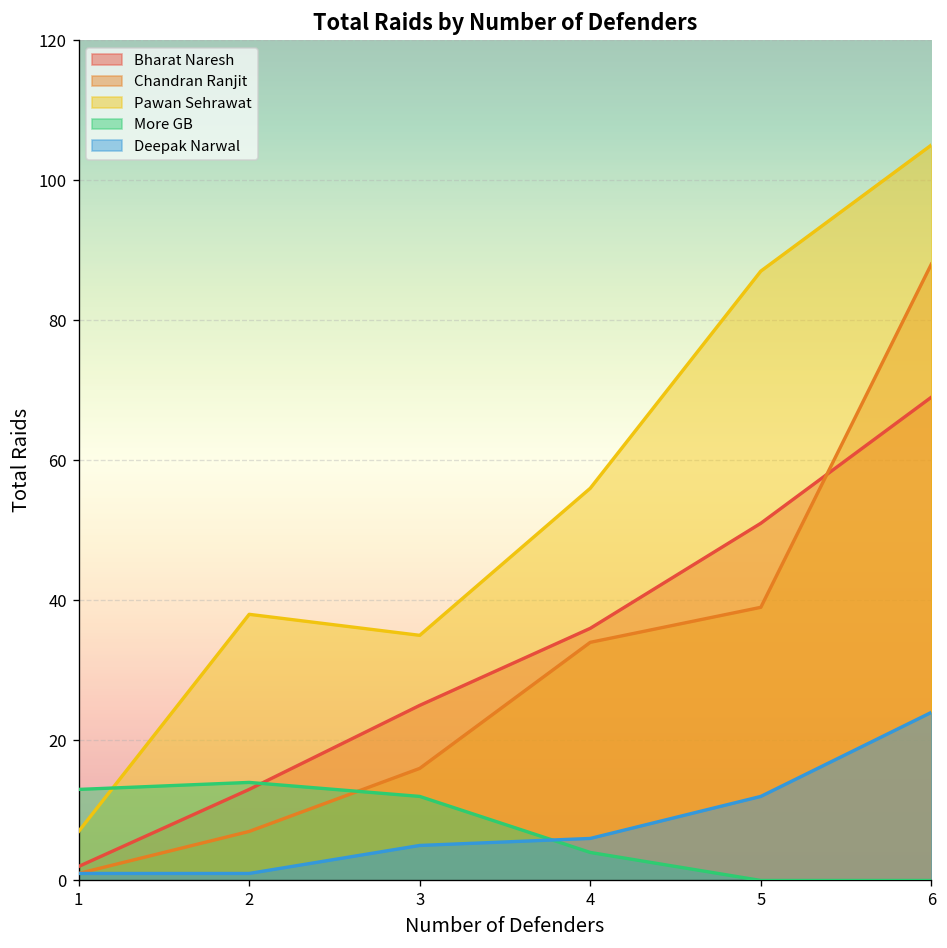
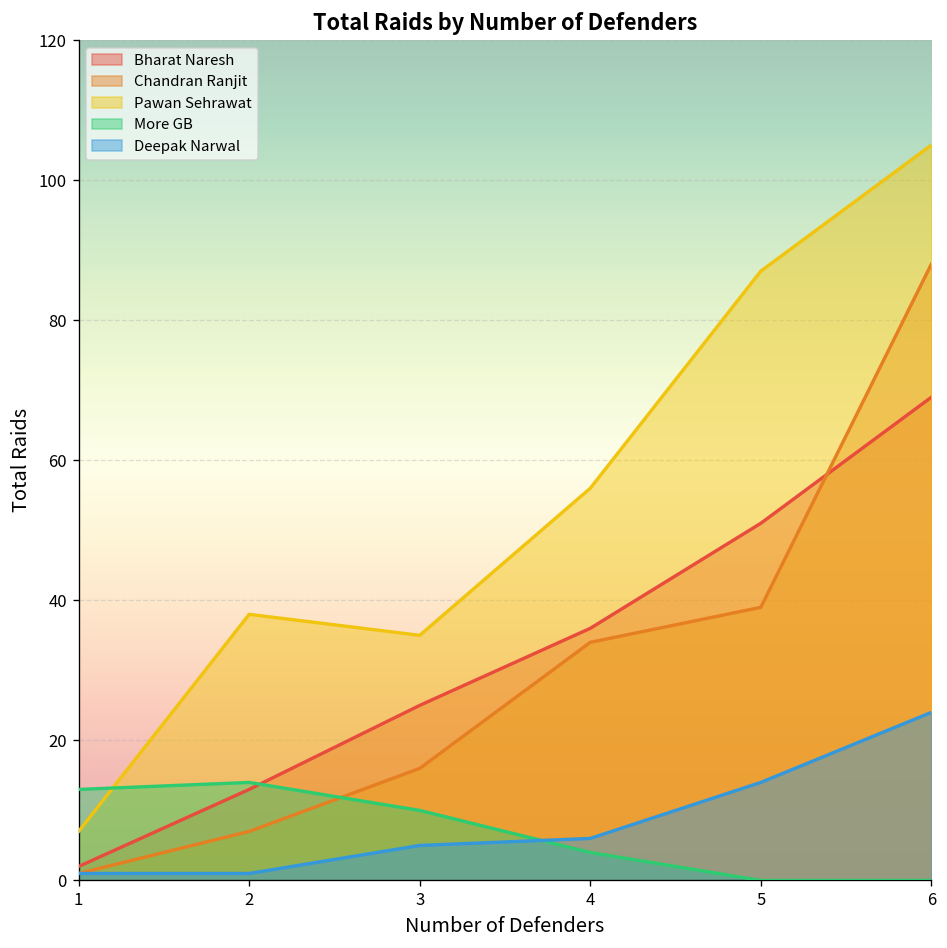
More GB, 3: 12 -> 10
Deepak Narwal, 5: 12 -> 14
